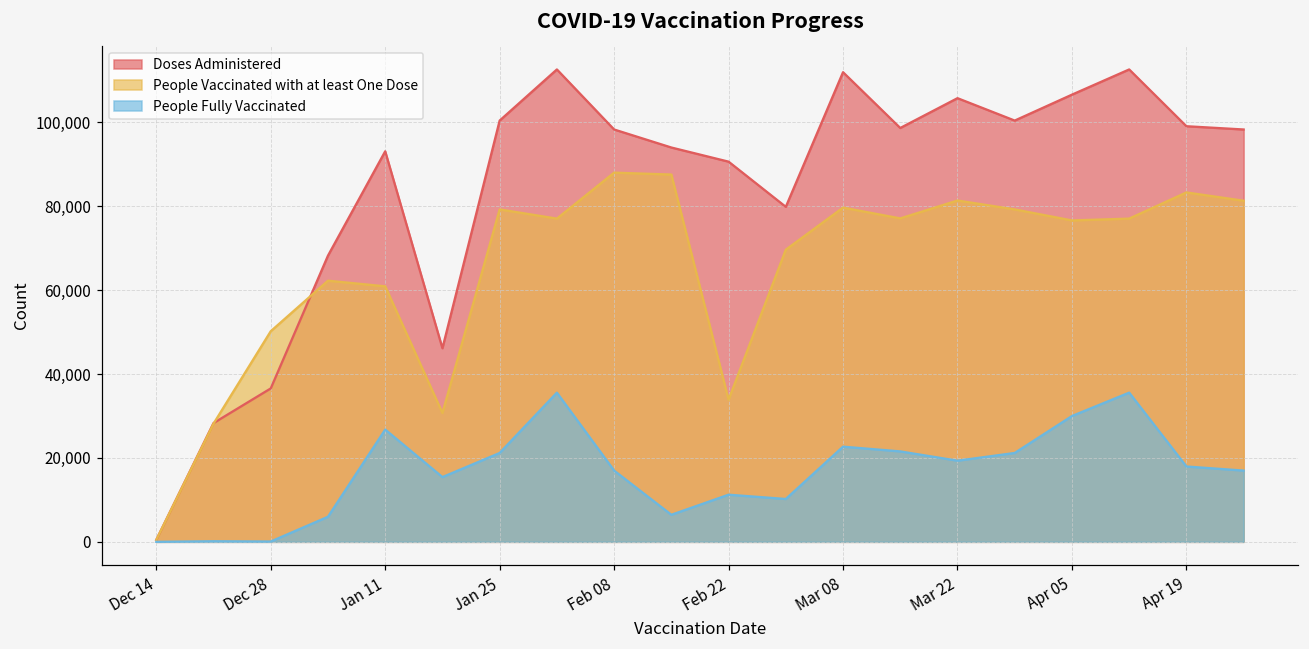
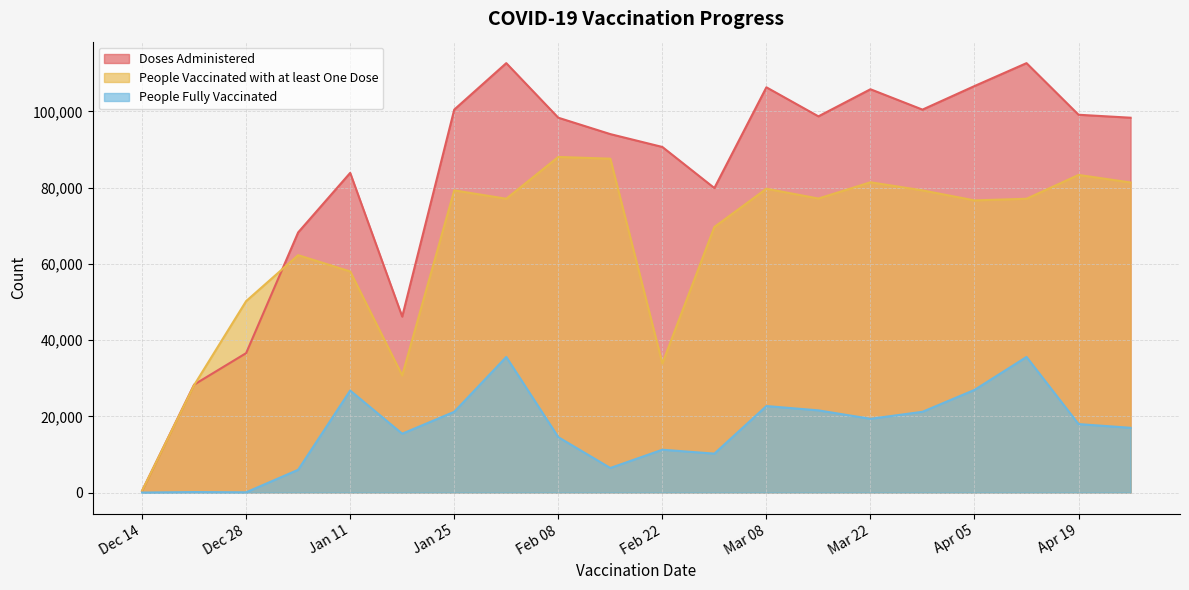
Doses Administered, Jan 11: 93,000 -> 84,000
People Vaccinated with at least One Dose, Jan 11: 61,000 -> 58,000
People Fully Vaccinated, Feb 08: 17,000 -> 15,000
Doses Administered, Mar 08: 112,000 -> 106,000
People Fully Vaccinated, Apr 05: 30,000 -> 27,000
